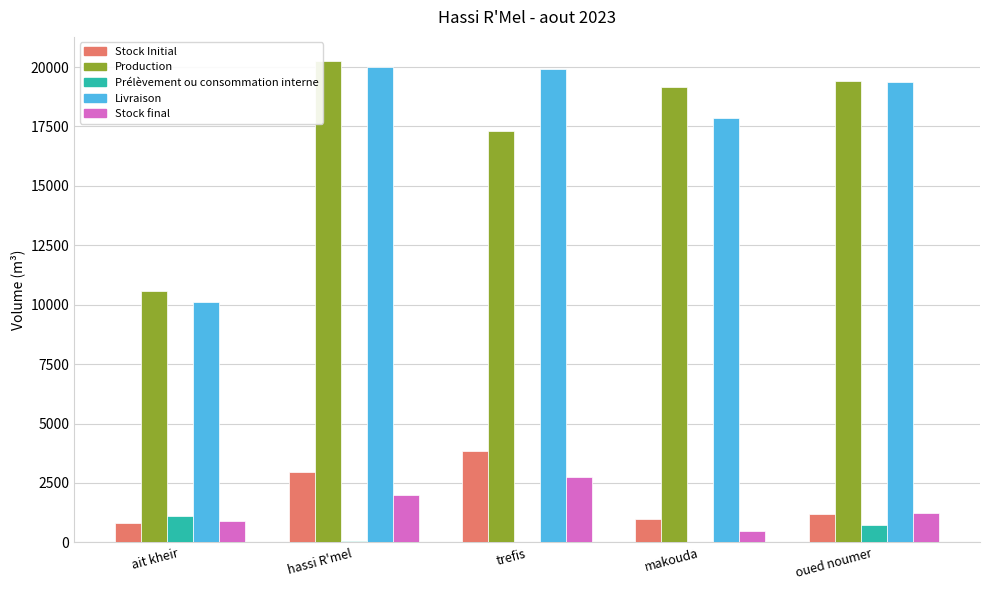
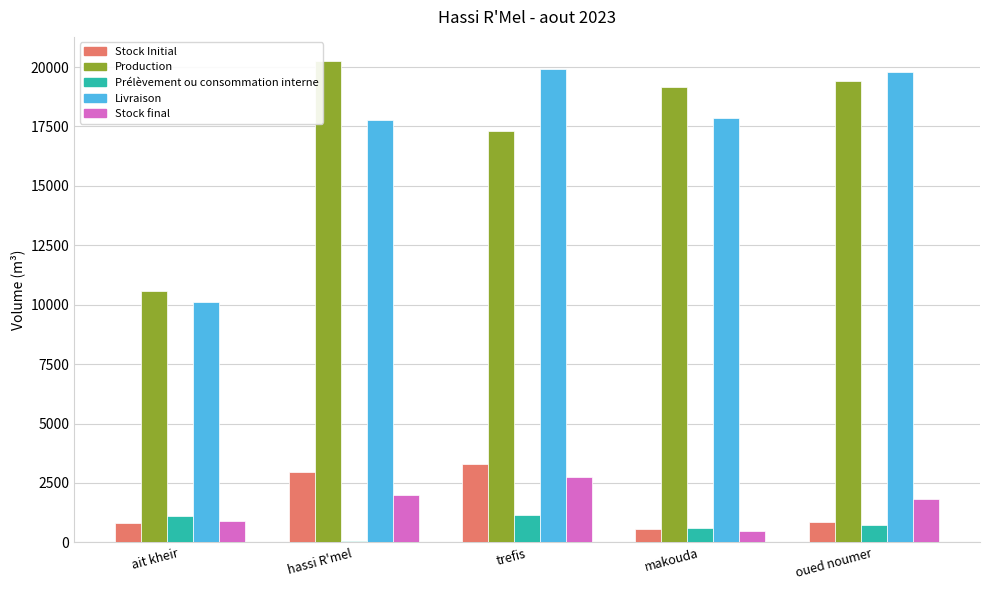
Livraison, hassi R'mel: 20000 -> 17800
Stock Initial, trefis: 3800 -> 3300
Prélèvement ou consommation interne, trefis: 0 -> 1100
Stock Initial, makouda: 1000 -> 600
Prélèvement ou consommation interne, makouda: 0 -> 600
Stock Initial, oued noumer: 1200 -> 900
Livraison, oued noumer: 19400 -> 19800
Stock final, oued noumer: 1300 -> 1800
